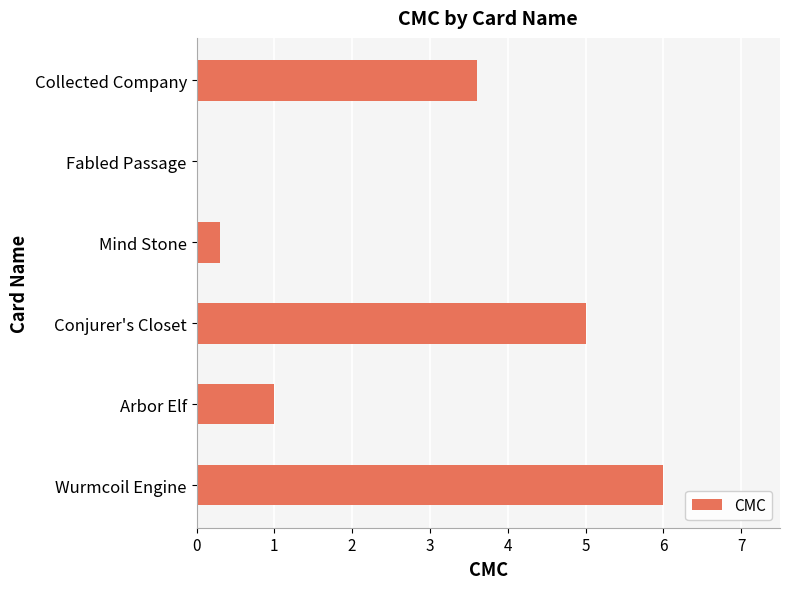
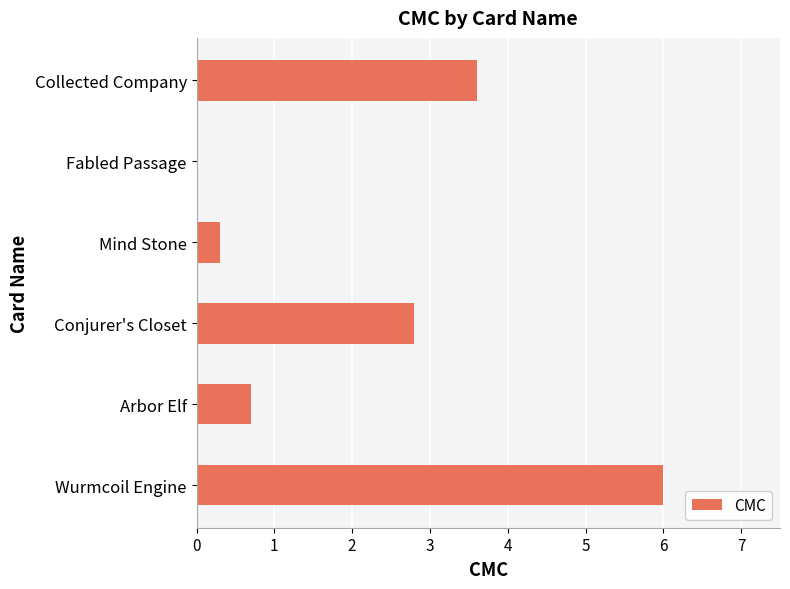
Conjurer's Closet: 5.0 -> 2.8
Arbor Elf: 1.0 -> 0.7
